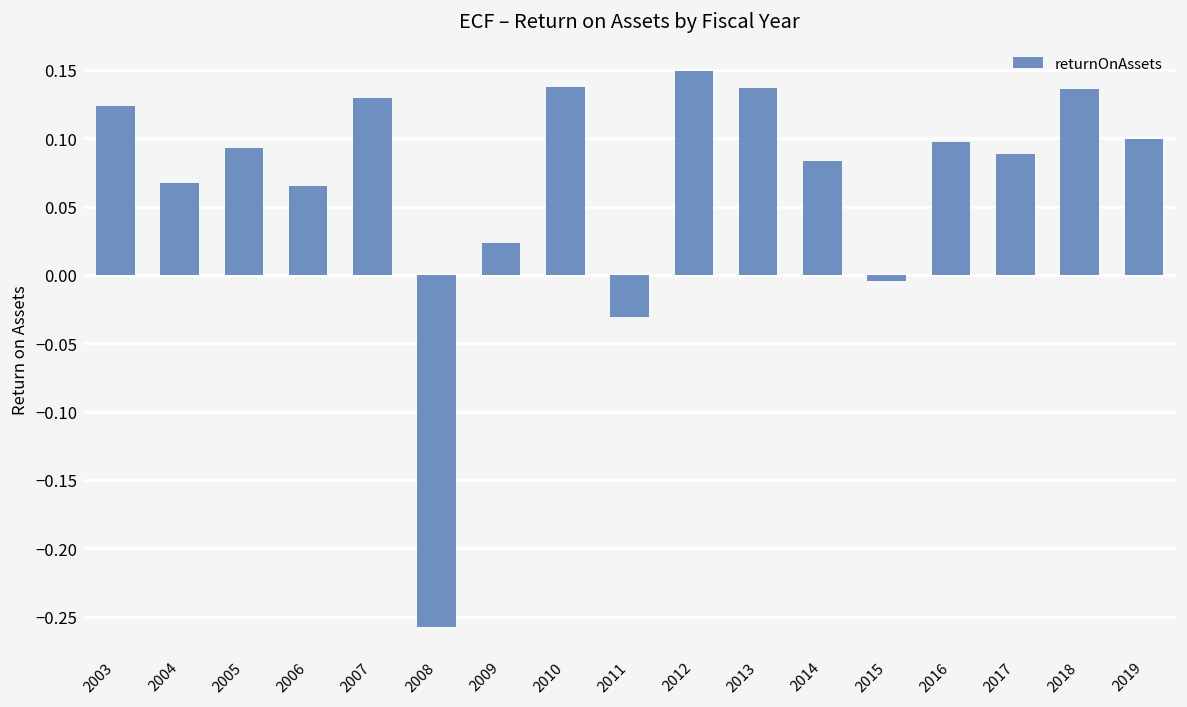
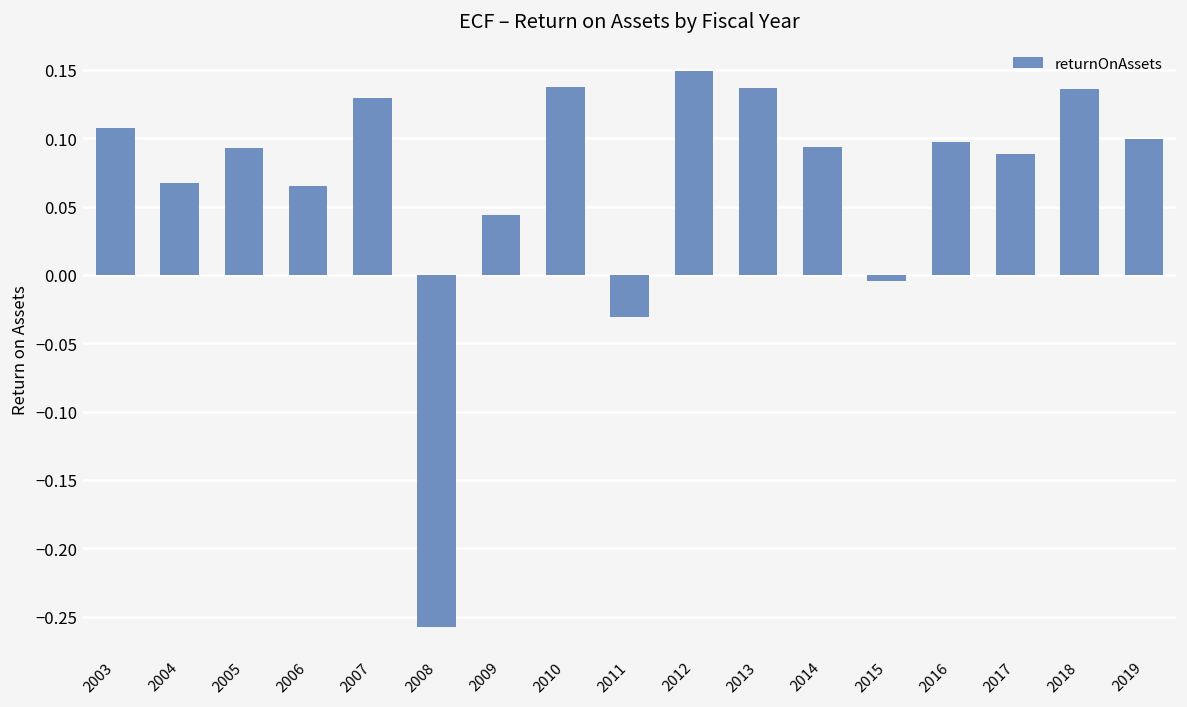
2003: 0.123 -> 0.108
2009: 0.023 -> 0.044
2014: 0.084 -> 0.093
